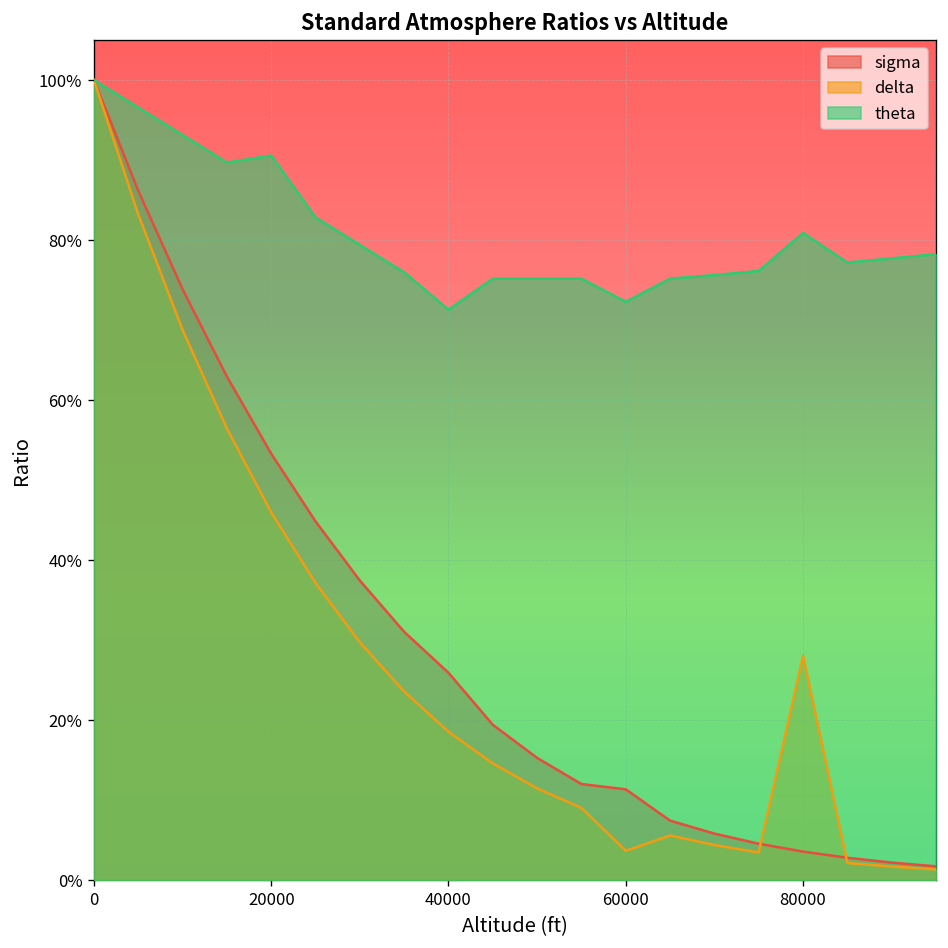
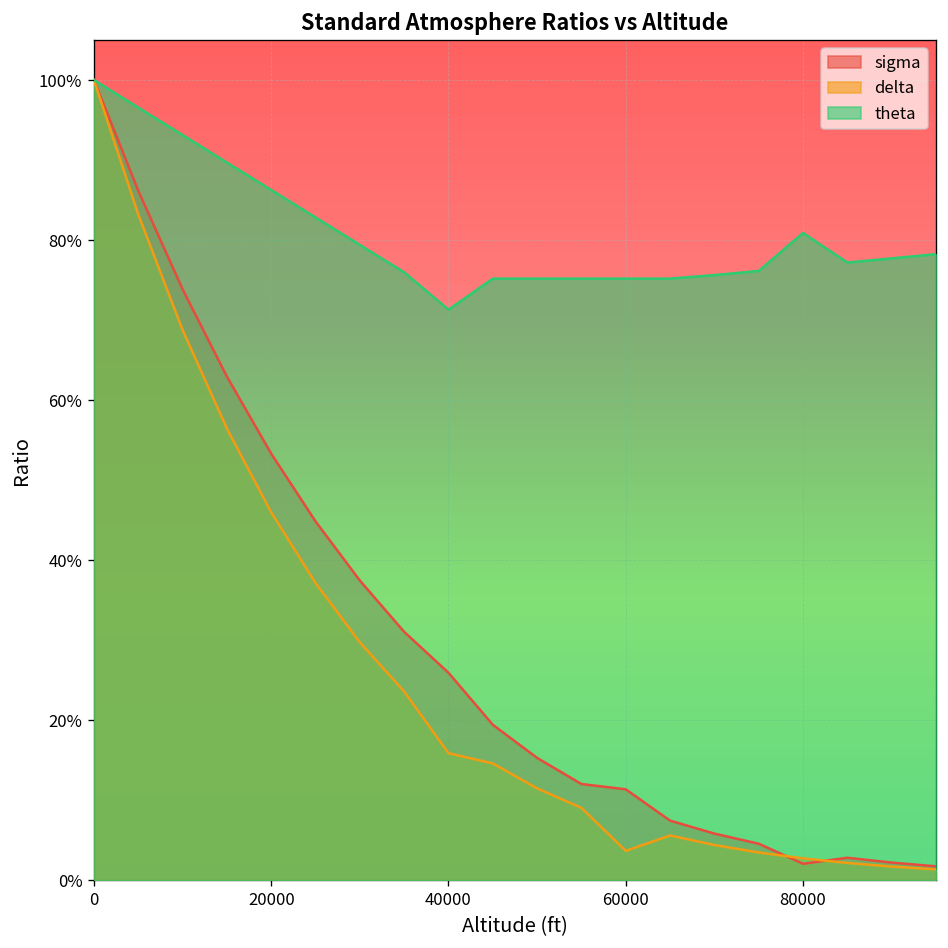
theta, 20000: 91% -> 86%
delta, 40000: 19% -> 16%
theta, 60000: 72% -> 75%
sigma, 80000: 4% -> 2%
delta, 80000: 28% -> 3%
